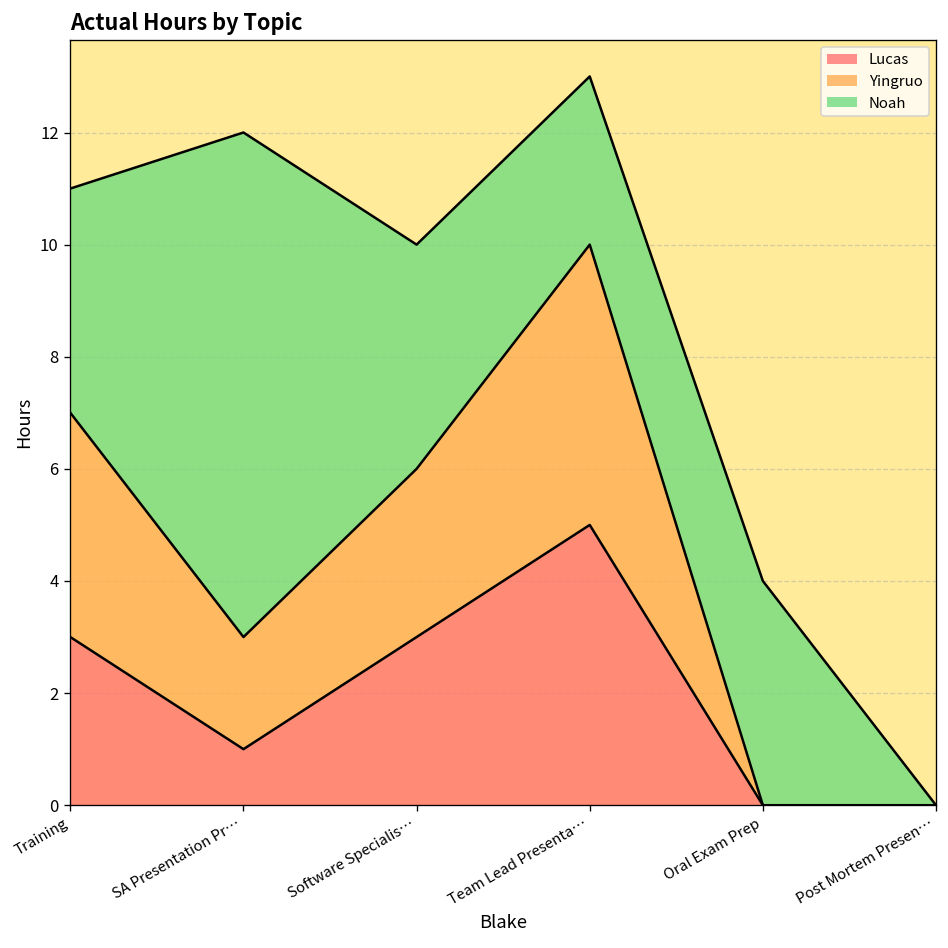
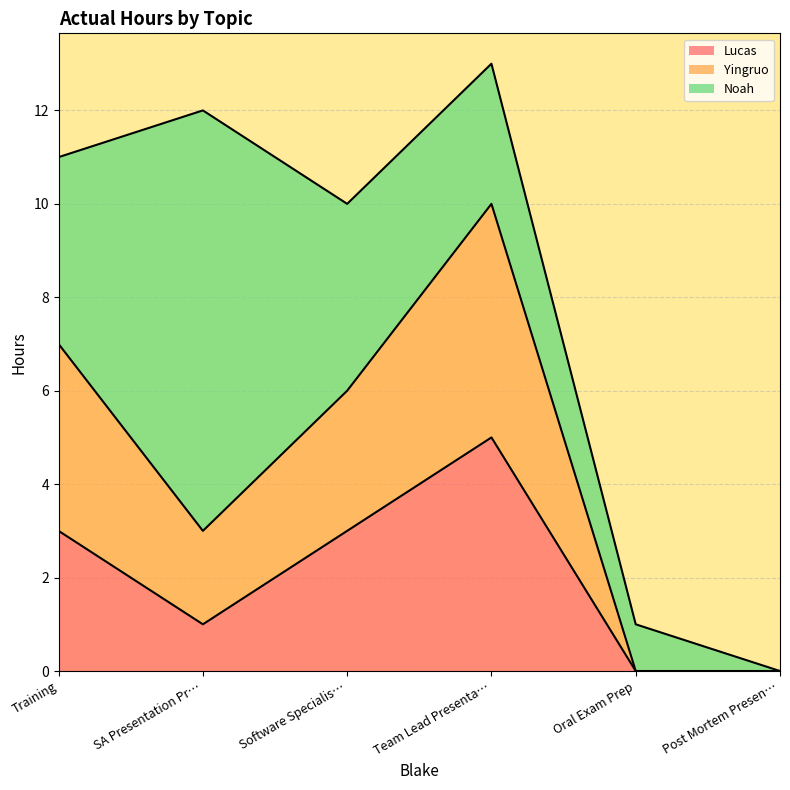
Noah, Oral Exam Prep: 4 -> 1
